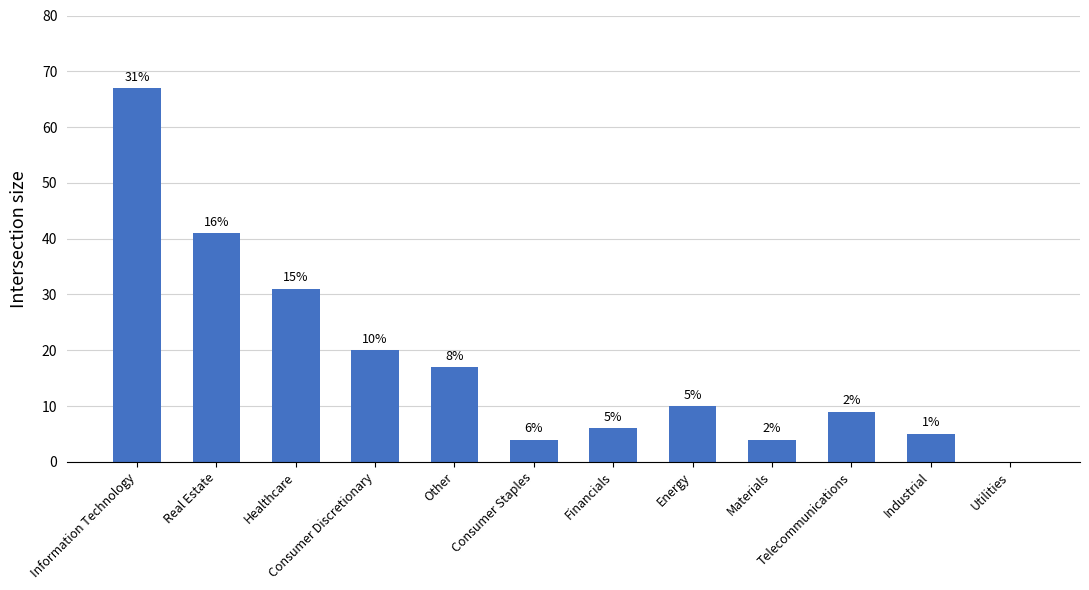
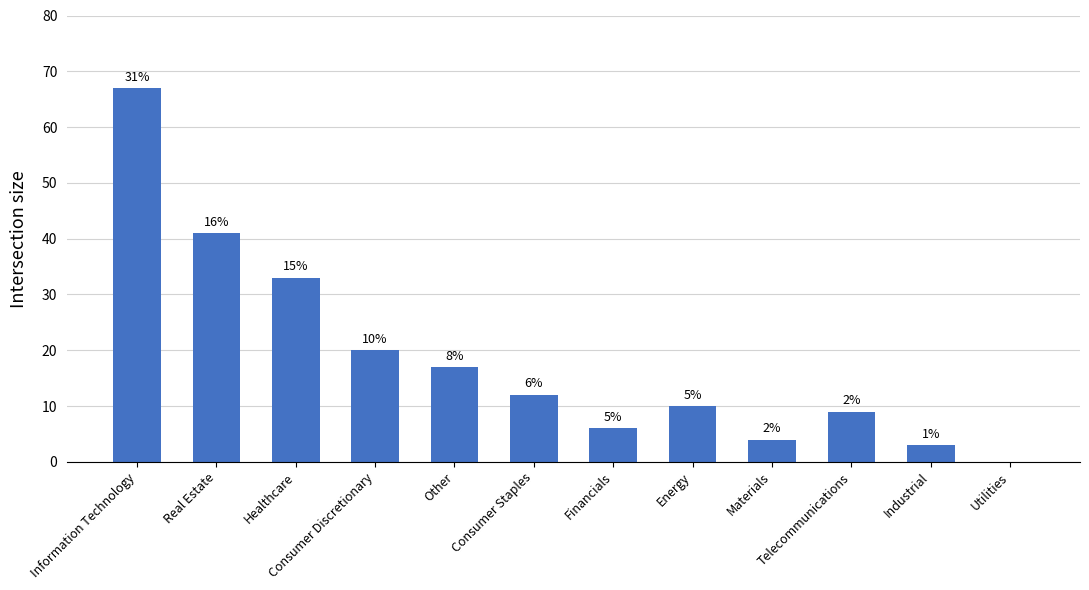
Healthcare: 31 -> 33
Consumer Staples: 4 -> 12
Industrial: 5 -> 3
